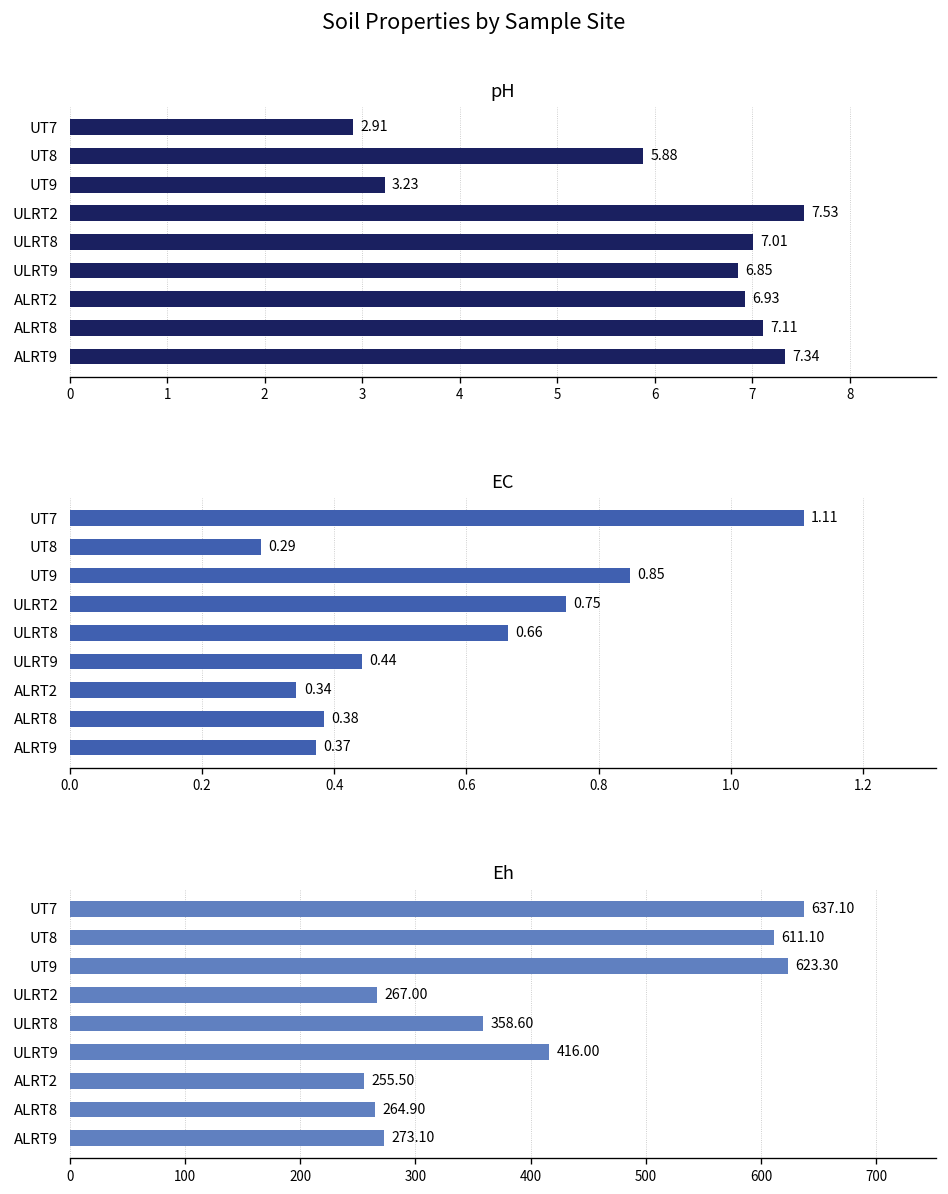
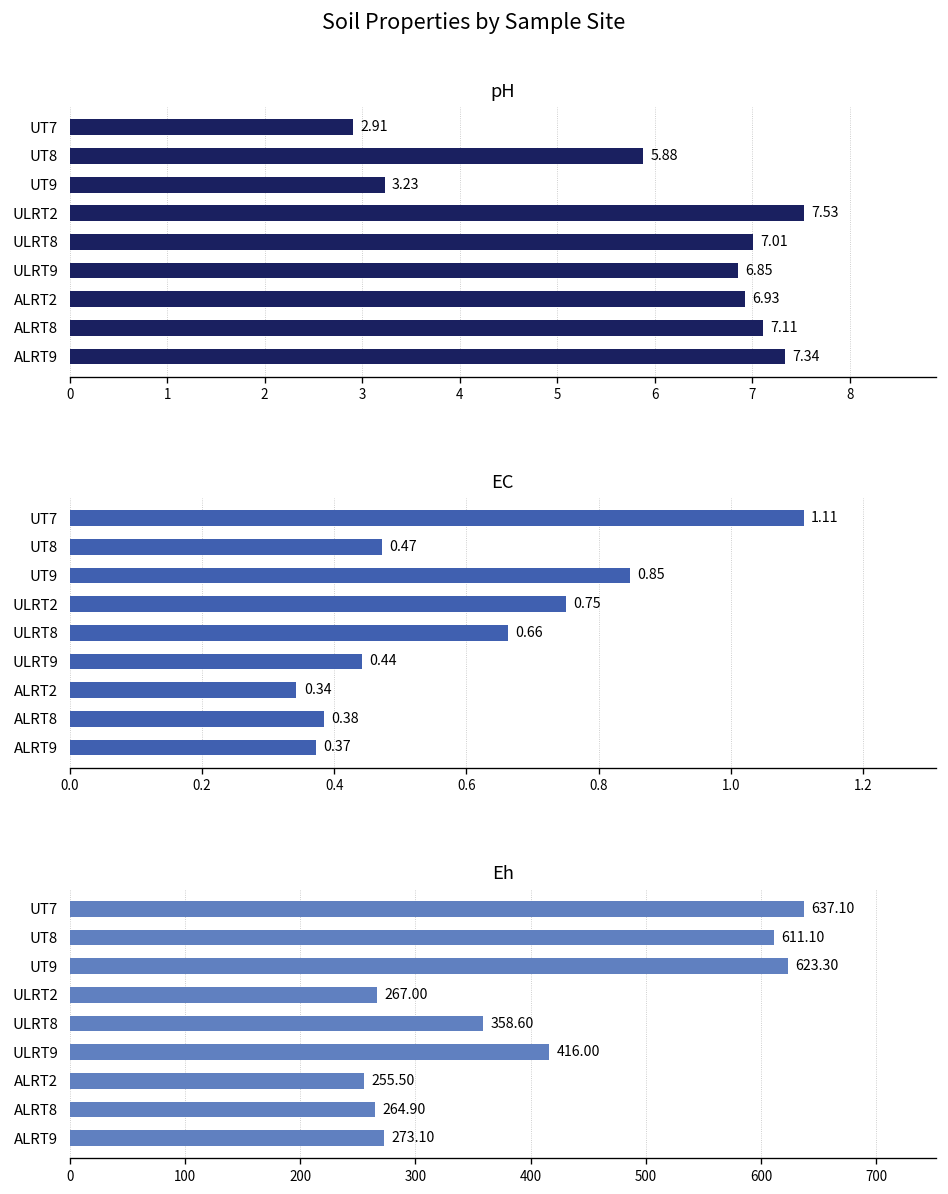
EC, UT8: 0.29 -> 0.47
